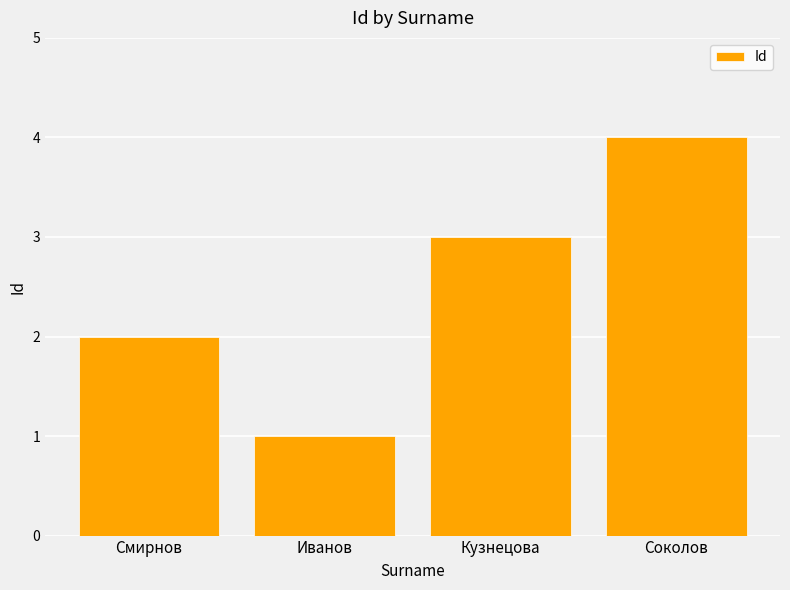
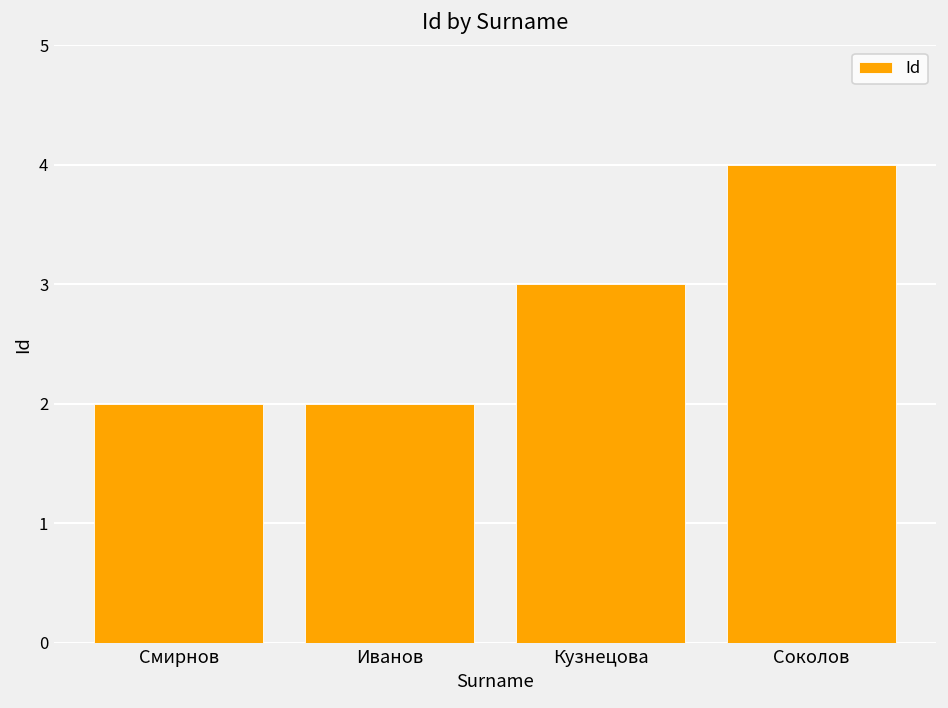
Иванов: 1 -> 2
